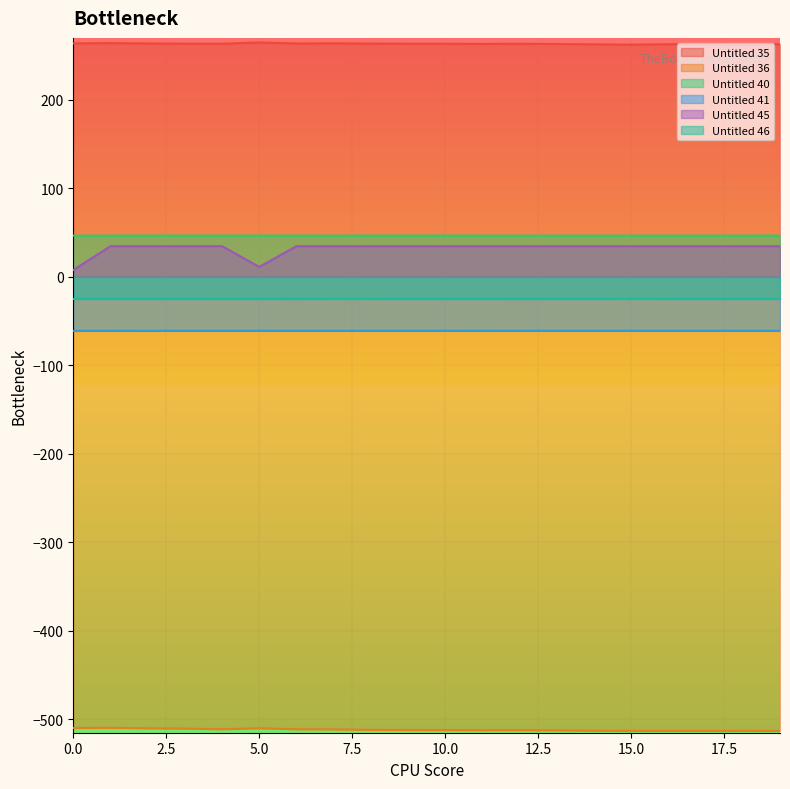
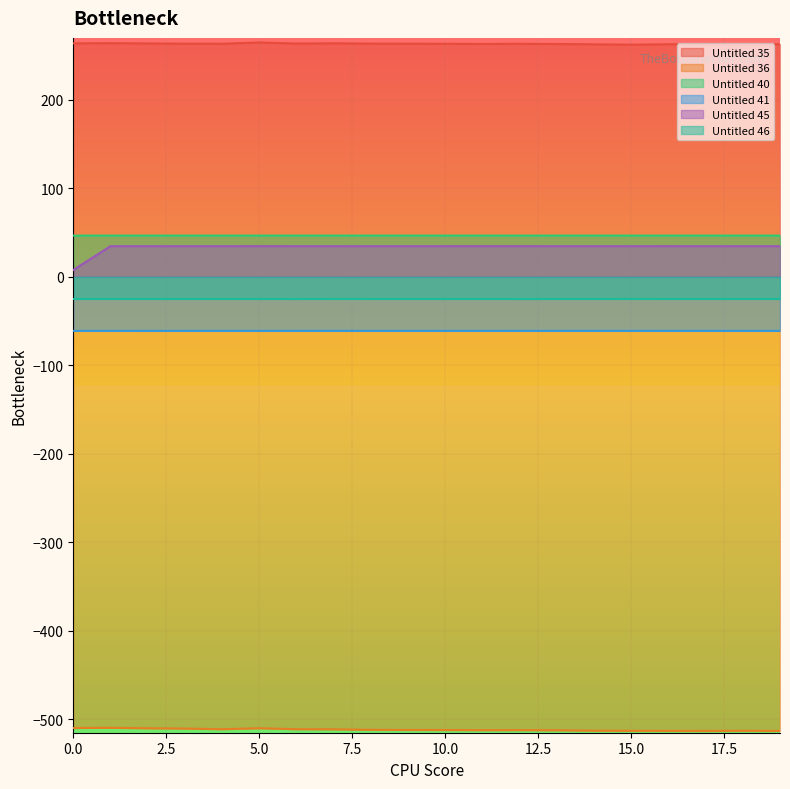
Untitled 45, 5.0: 10 -> 30
